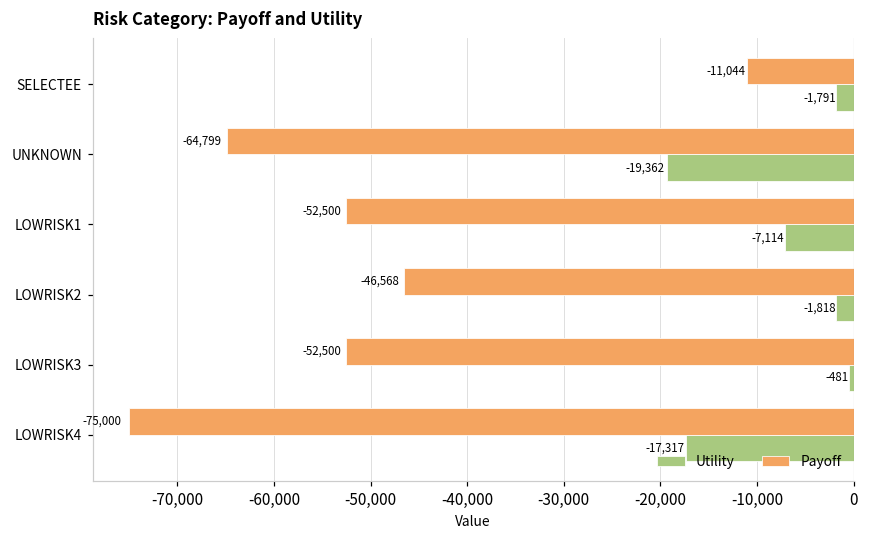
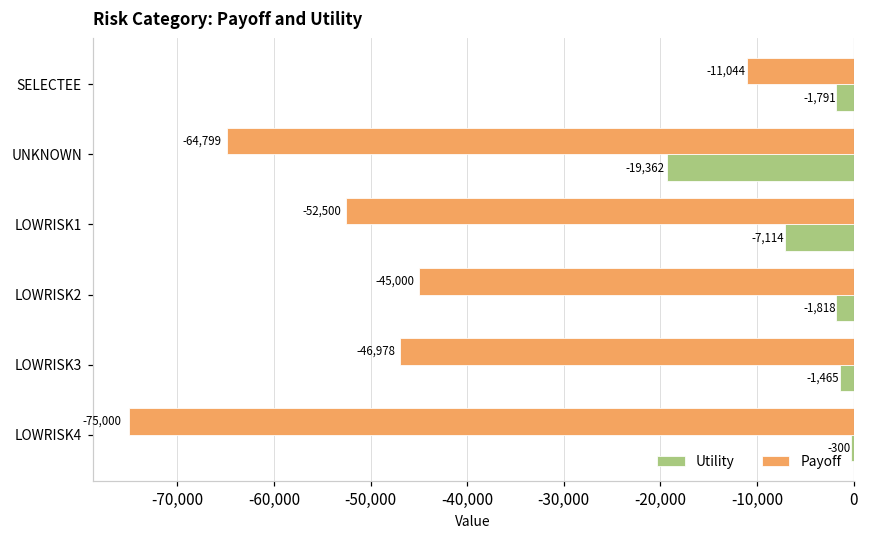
Payoff, LOWRISK2: -46,568 -> -45,000
Payoff, LOWRISK3: -52,500 -> -46,978
Utility, LOWRISK3: -481 -> -1,465
Utility, LOWRISK4: -17,317 -> -300
